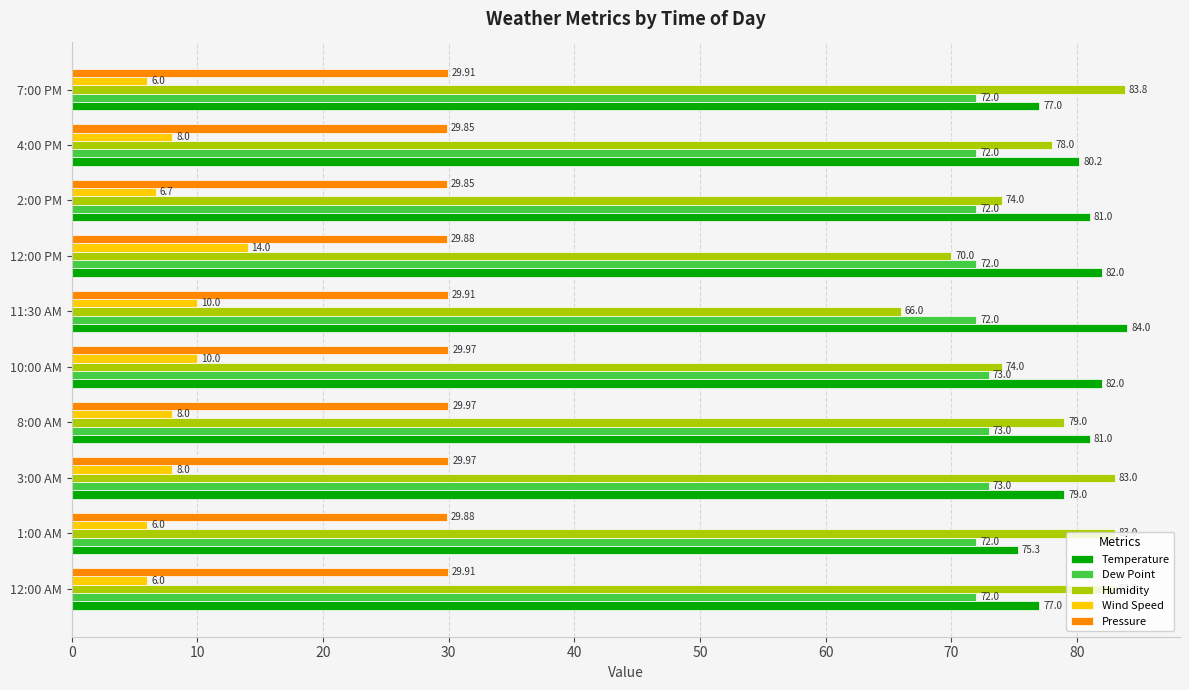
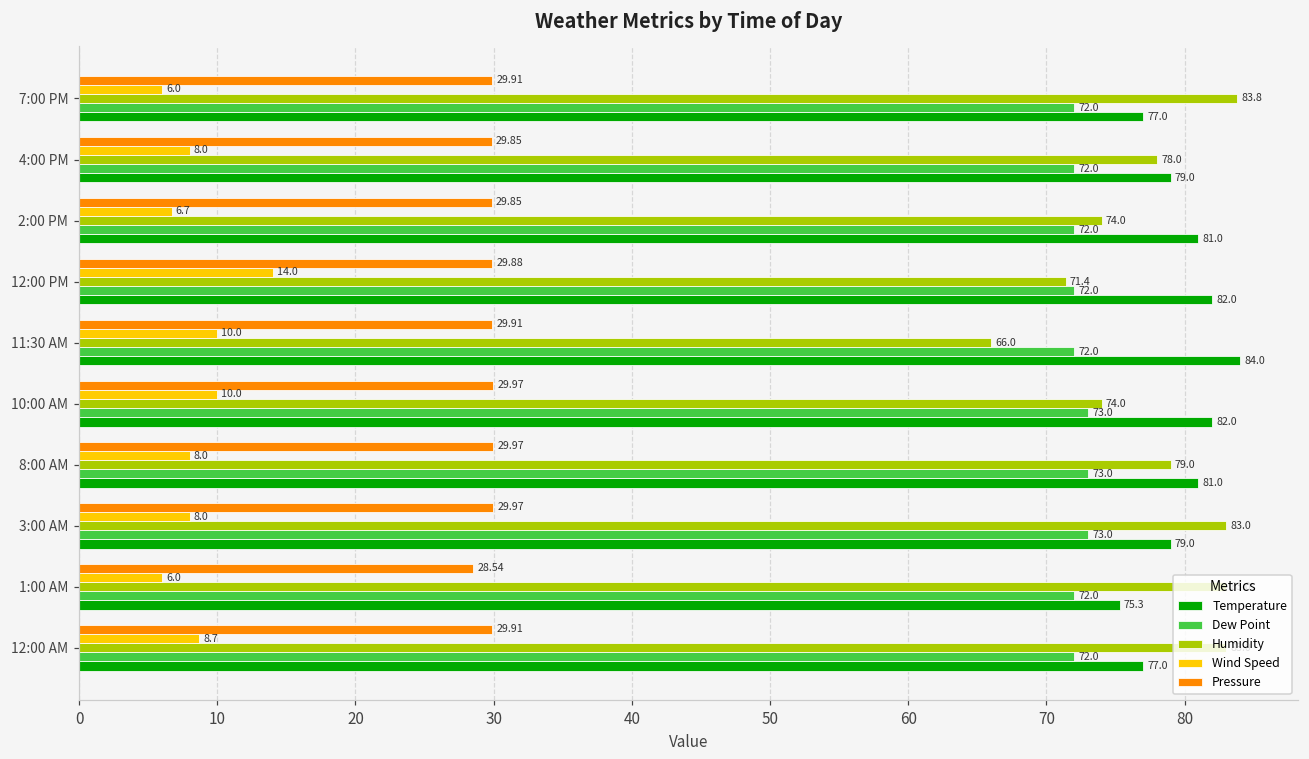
Temperature, 4:00 PM: 80.2 -> 79.0
Humidity, 12:00 PM: 70.0 -> 71.4
Pressure, 1:00 AM: 29.88 -> 28.54
Wind Speed, 12:00 AM: 6.0 -> 8.7
